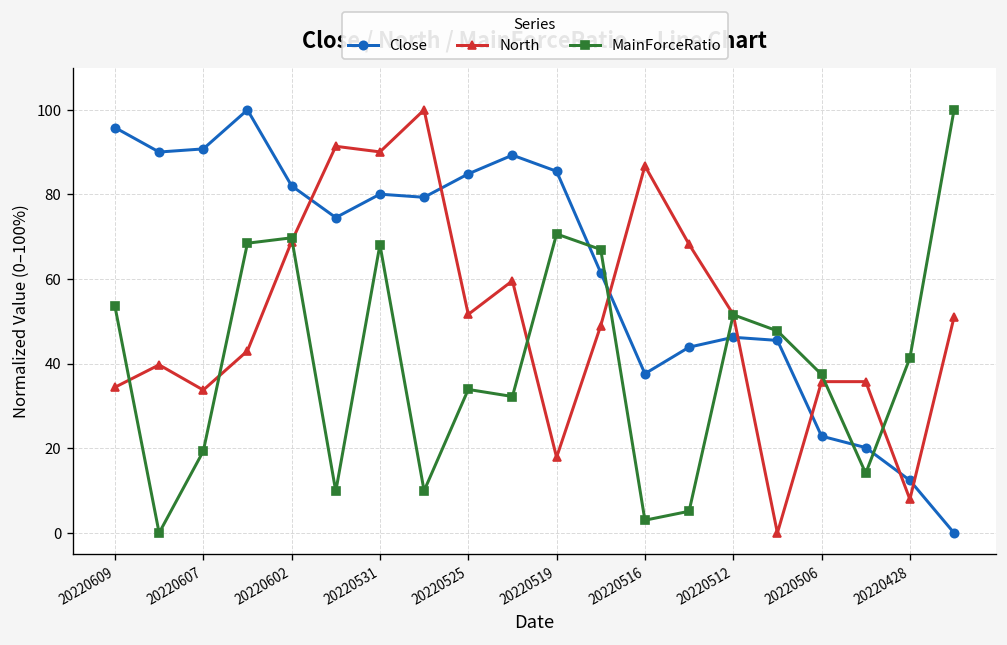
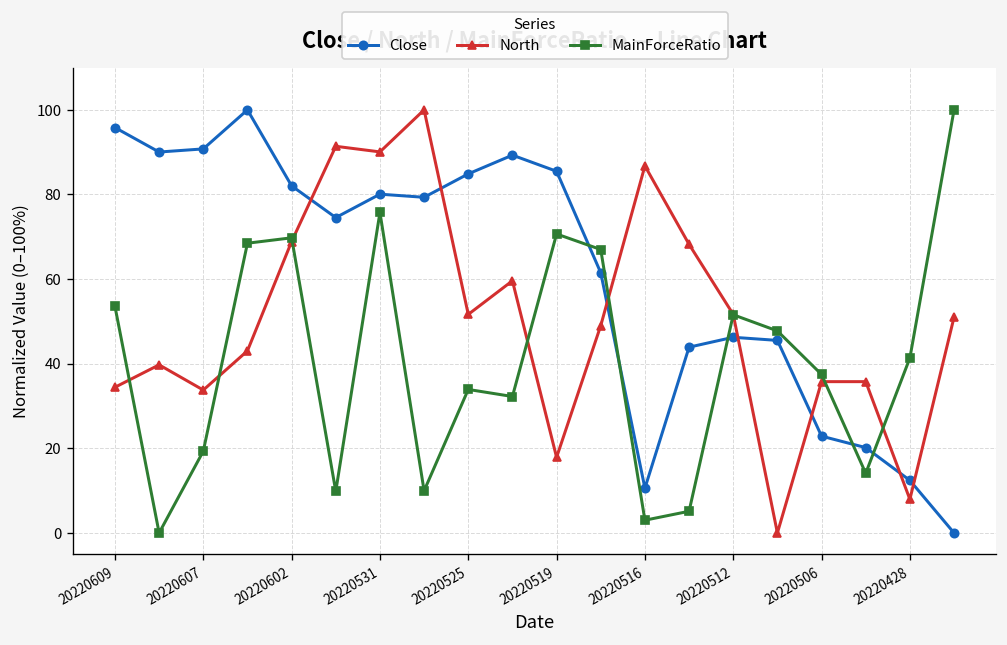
MainForceRatio, 20220531: 68 -> 76
Close, 20220516: 38 -> 11
